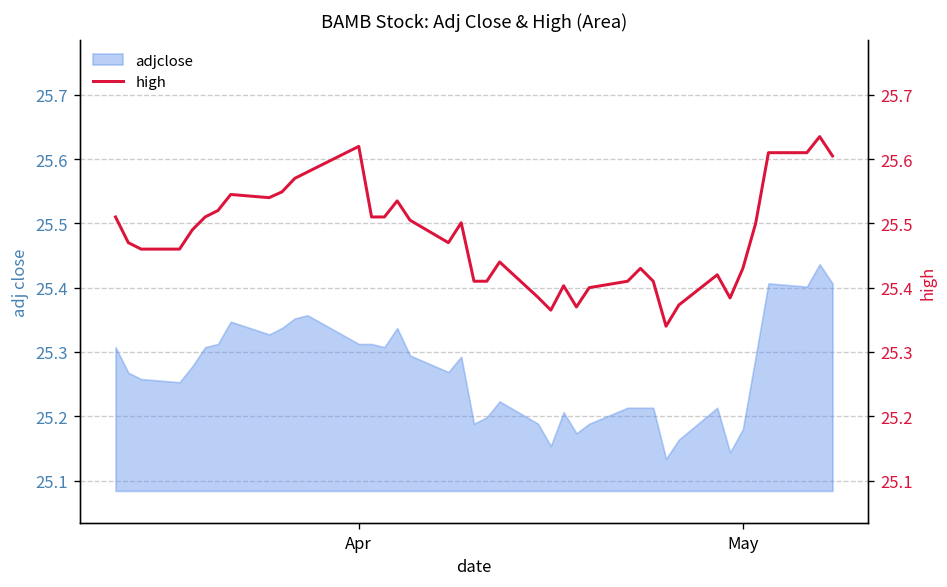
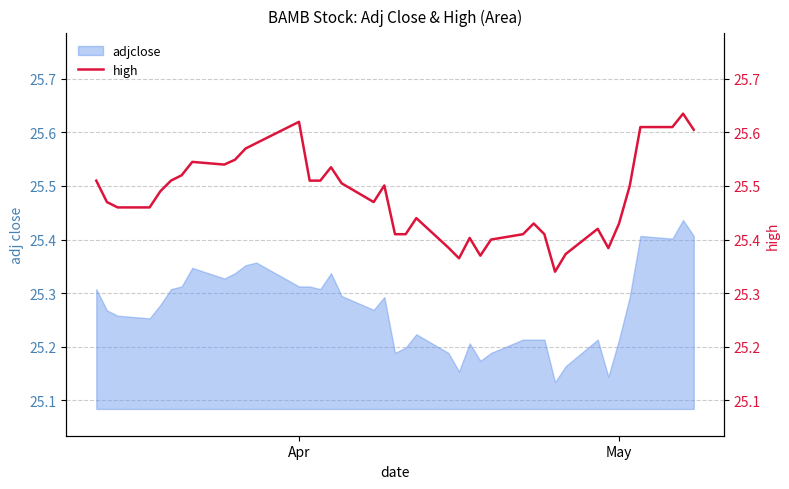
adjclose, May: 25.18 -> 25.21
